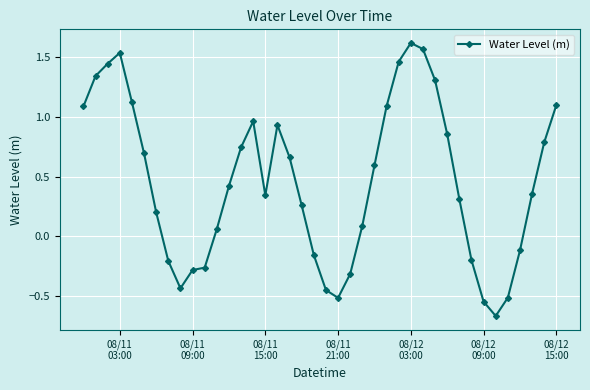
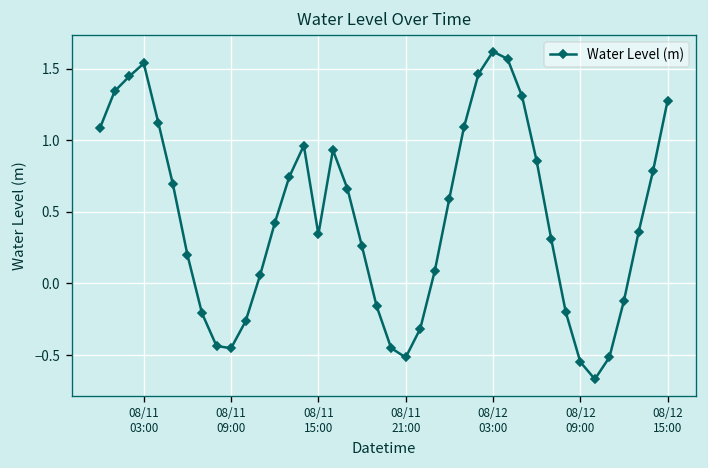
08/11 09:00: -0.28 -> -0.45
08/12 15:00: 1.10 -> 1.28
